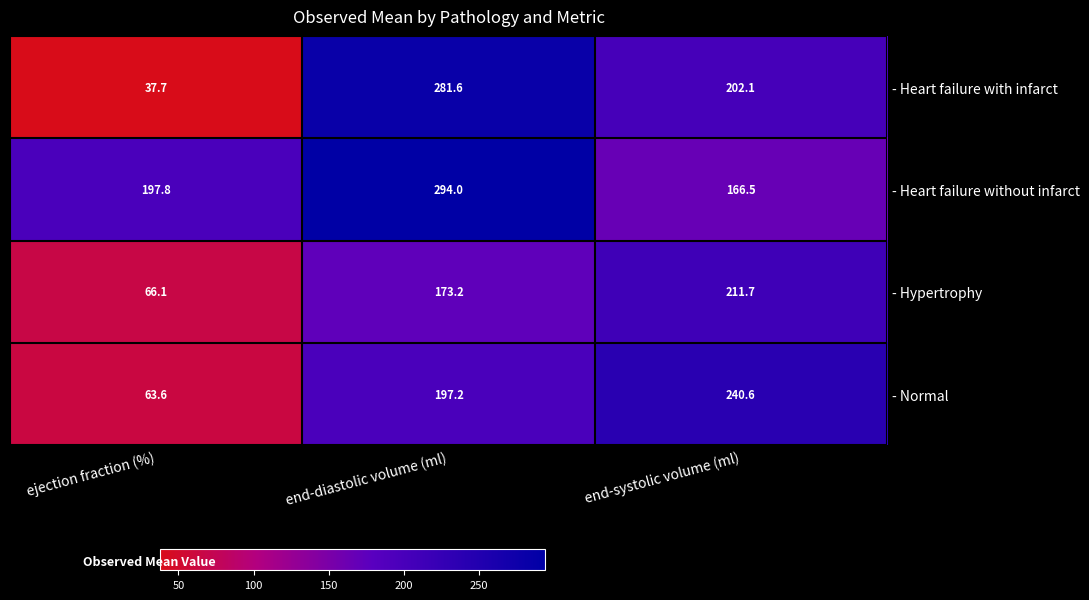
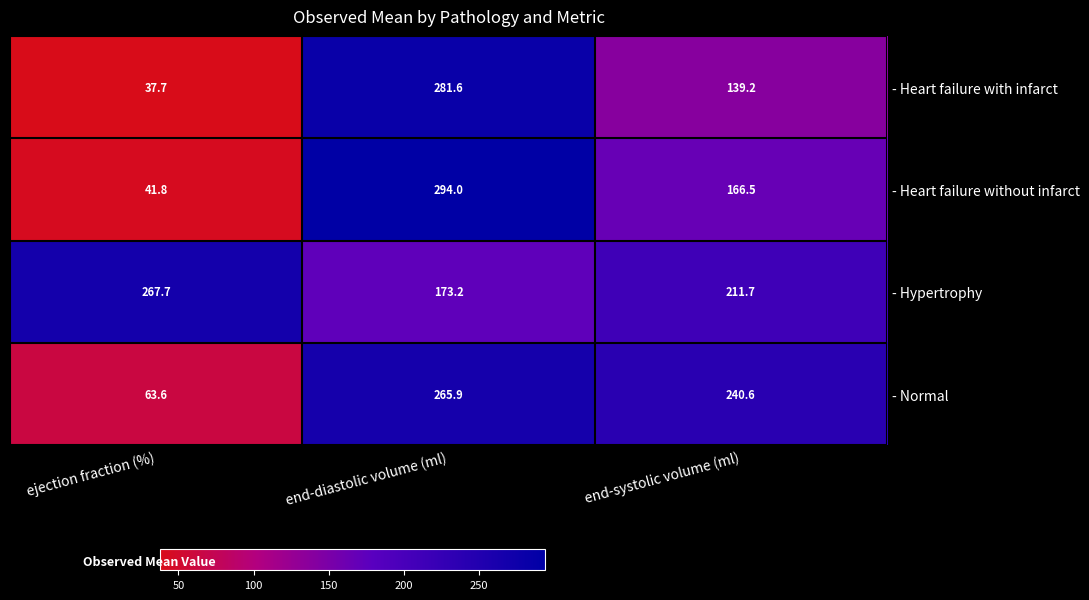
- Heart failure with infarct, end-systolic volume (ml): 202.1 -> 139.2
- Heart failure without infarct, ejection fraction (%): 197.8 -> 41.8
- Hypertrophy, ejection fraction (%): 66.1 -> 267.7
- Normal, end-diastolic volume (ml): 197.2 -> 265.9
